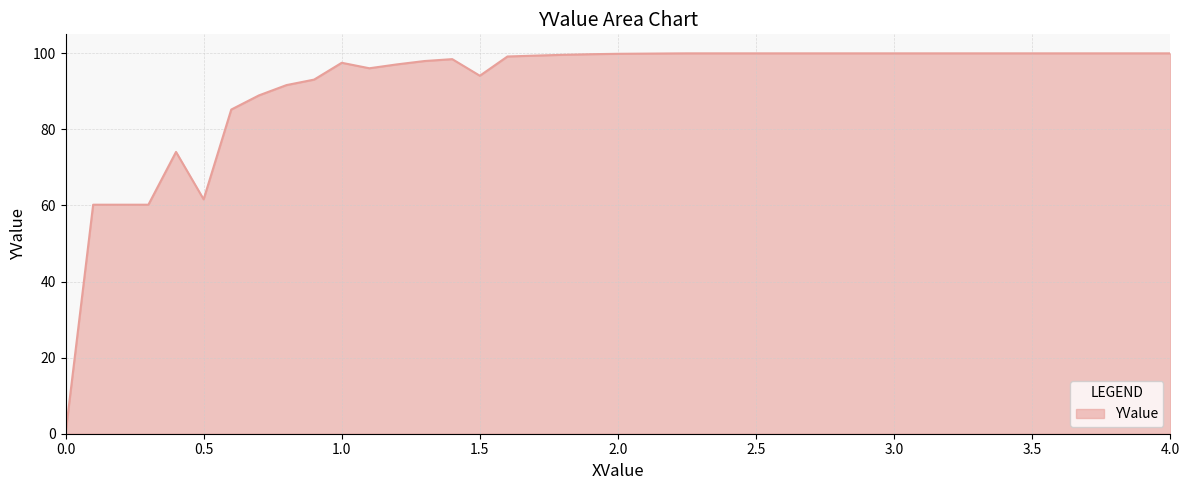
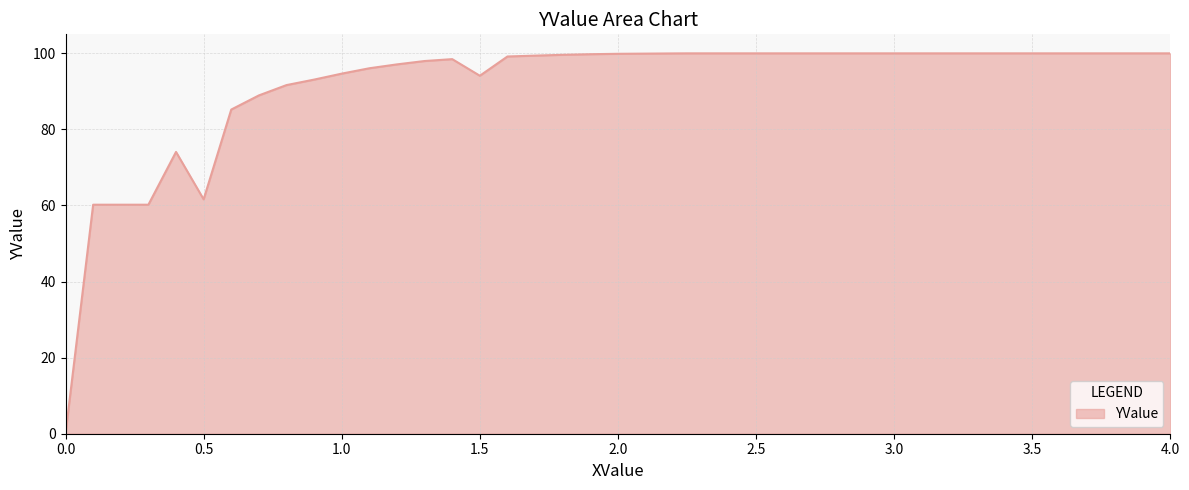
1.0: 98 -> 95
